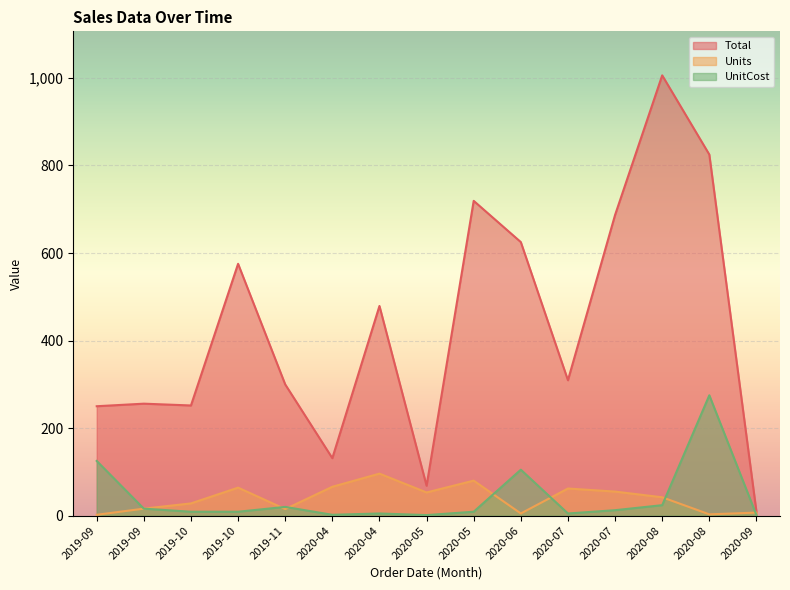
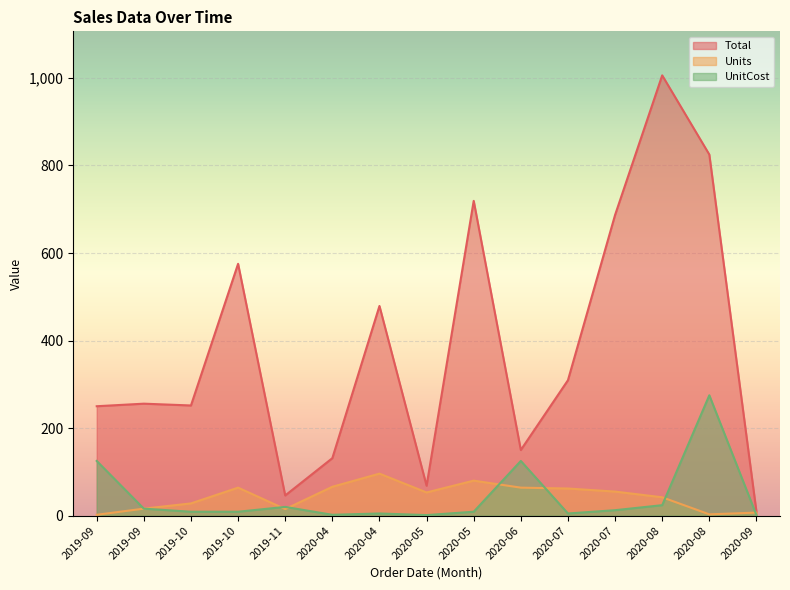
Total, 2019-11: 300 -> 50
Total, 2020-06: 630 -> 150
Units, 2020-06: 10 -> 60
UnitCost, 2020-06: 110 -> 130
